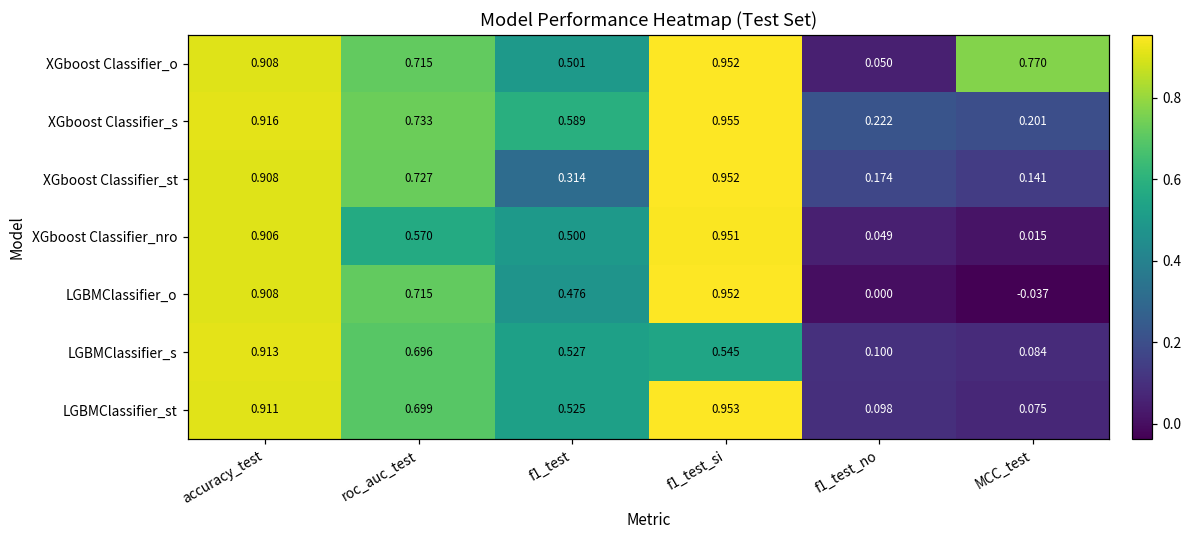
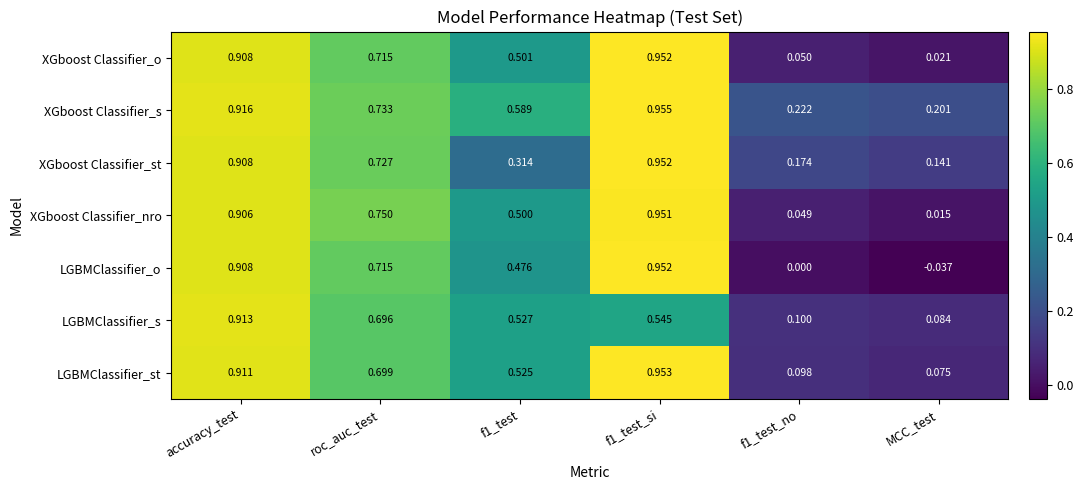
XGboost Classifier_o, MCC_test: 0.770 -> 0.021
XGboost Classifier_nro, roc_auc_test: 0.570 -> 0.750
